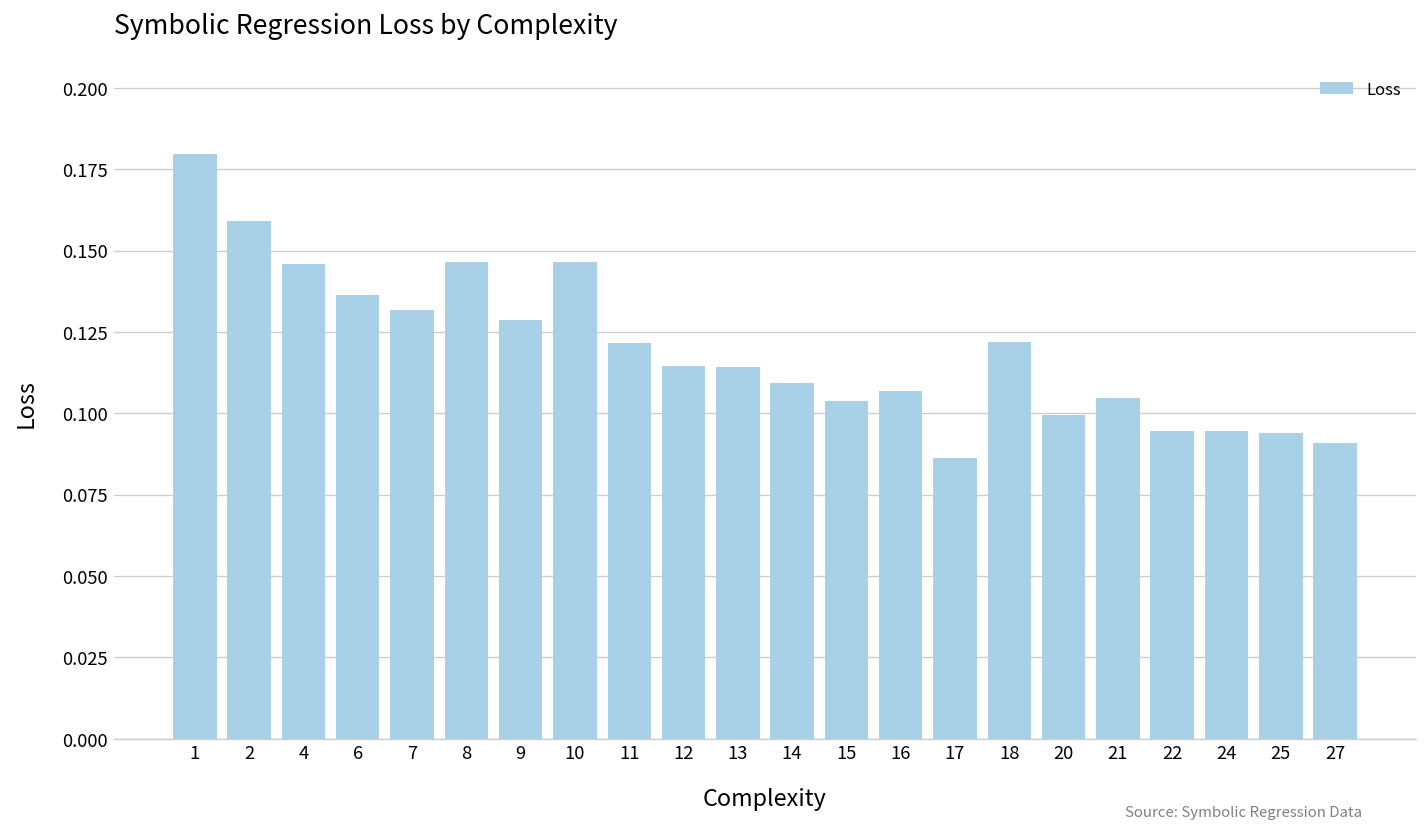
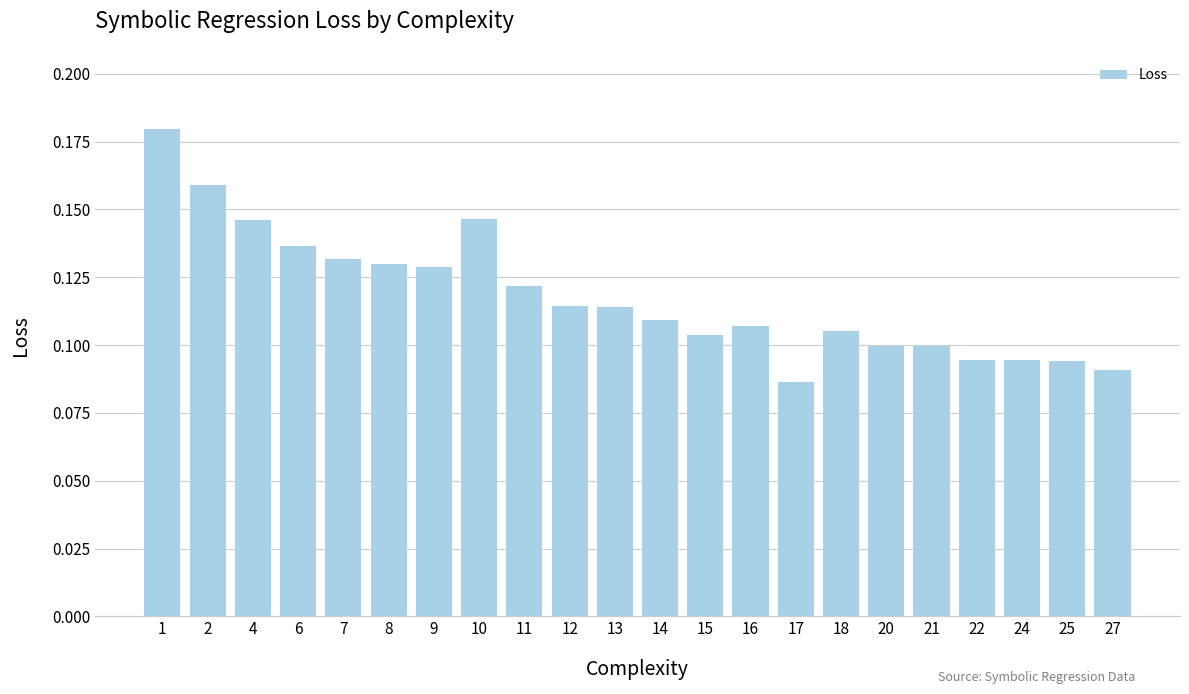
8: 0.146 -> 0.130
18: 0.122 -> 0.105
21: 0.105 -> 0.100
